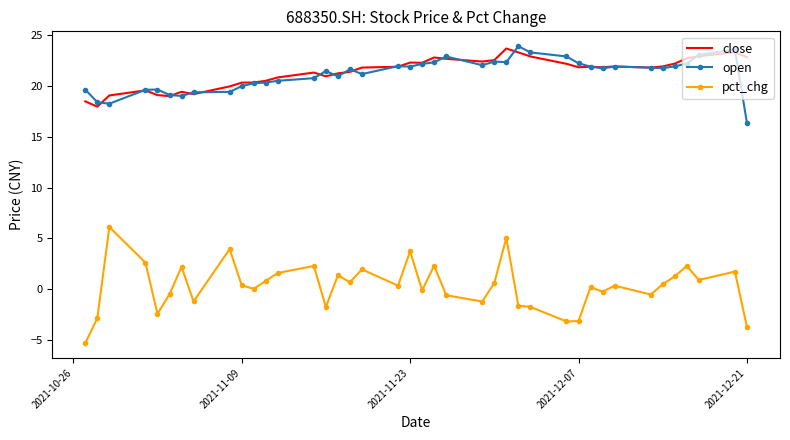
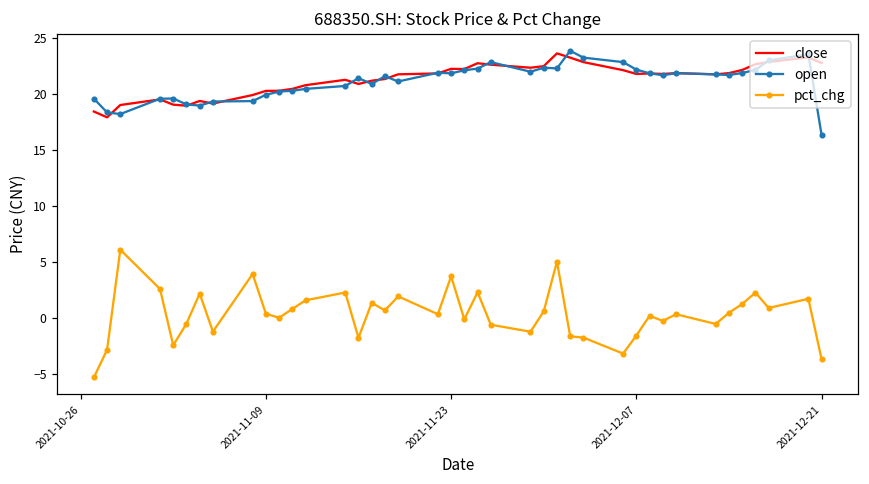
pct_chg, 2021-12-07: -3.1 -> -1.5
